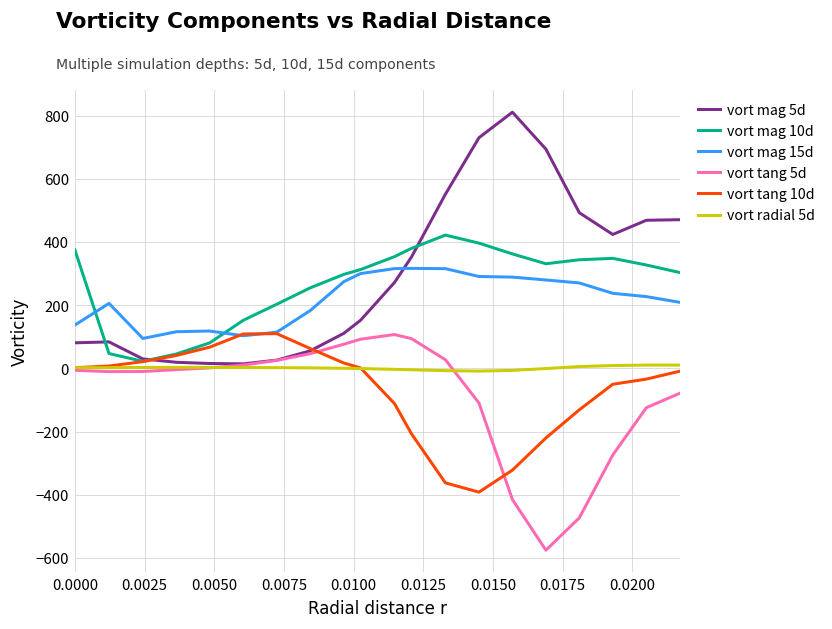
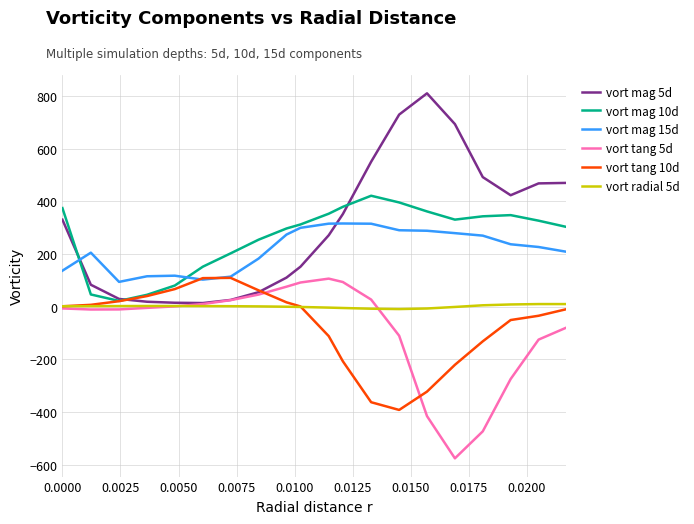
vort mag 5d, 0.0000: 80 -> 330
